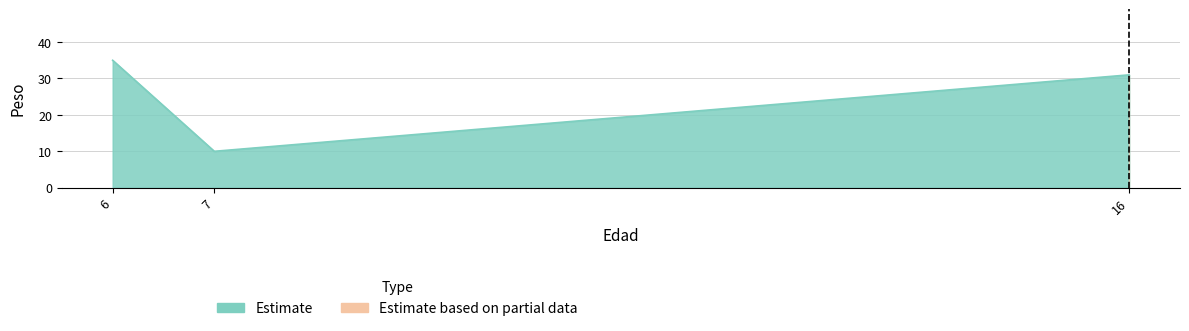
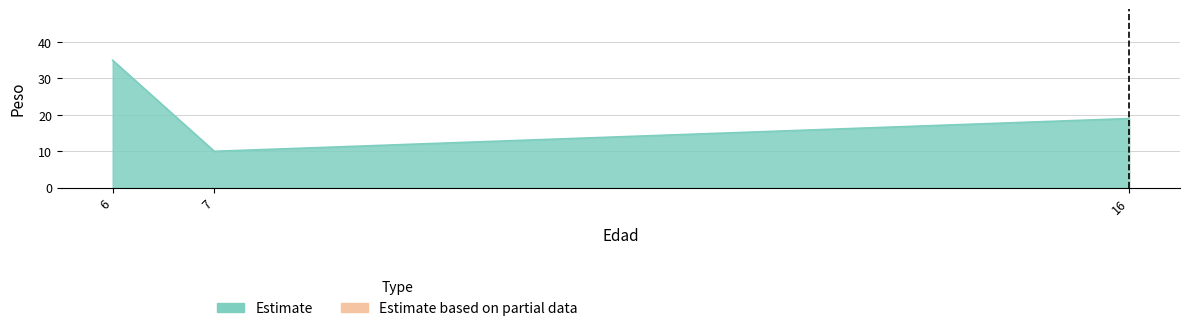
Estimate, 16: 31 -> 19
